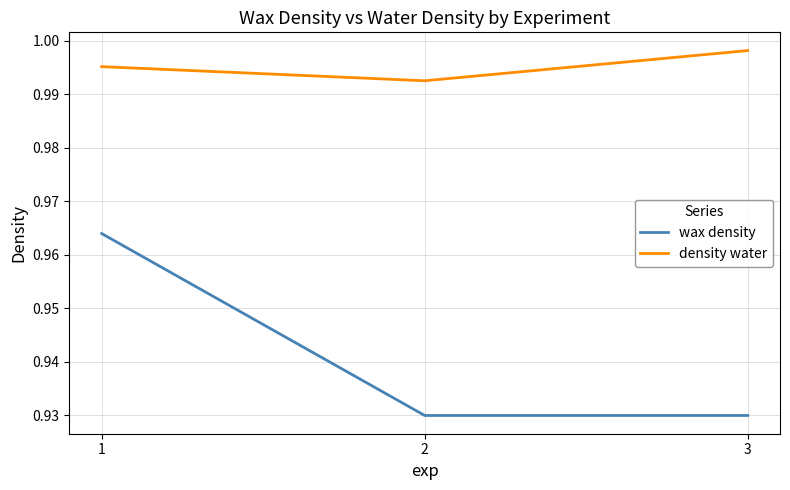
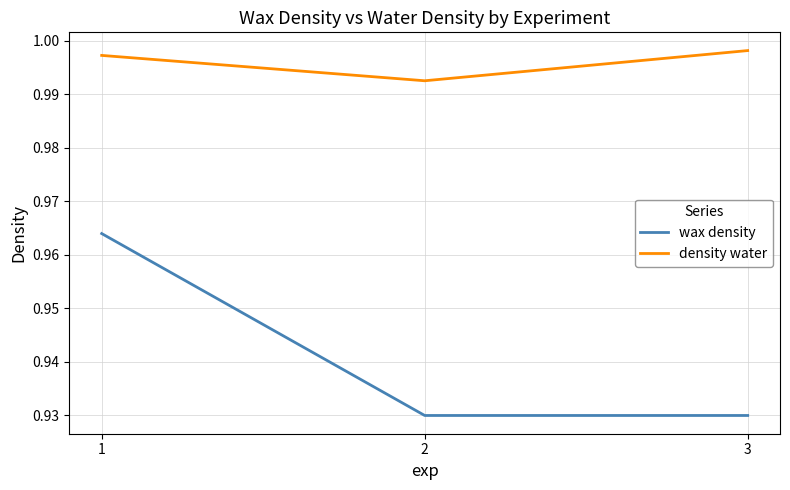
density water, 1: 0.995 -> 0.997
